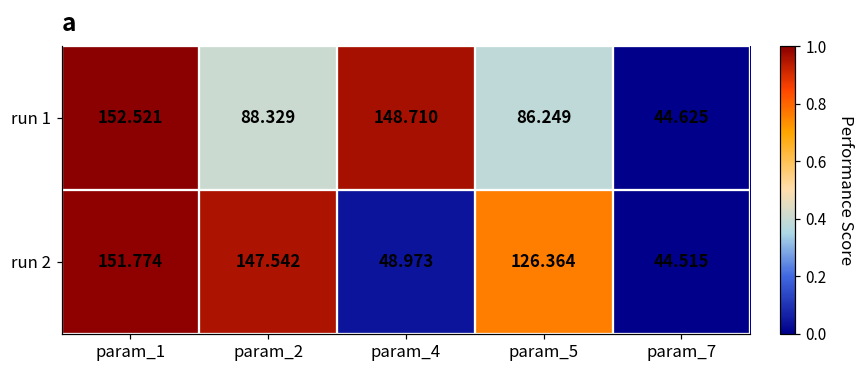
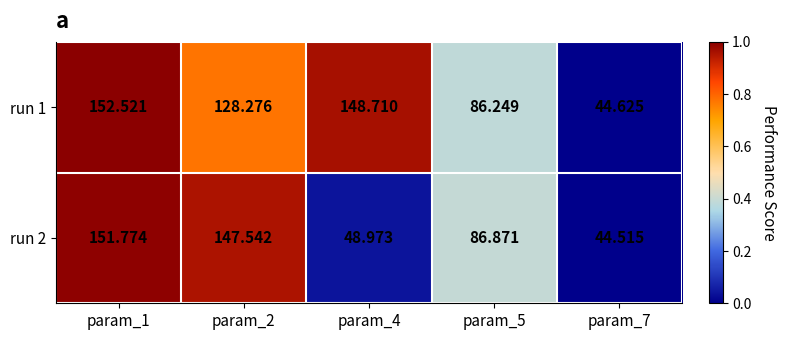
run 1, param_2: 88.329 -> 128.276
run 2, param_5: 126.364 -> 86.871
